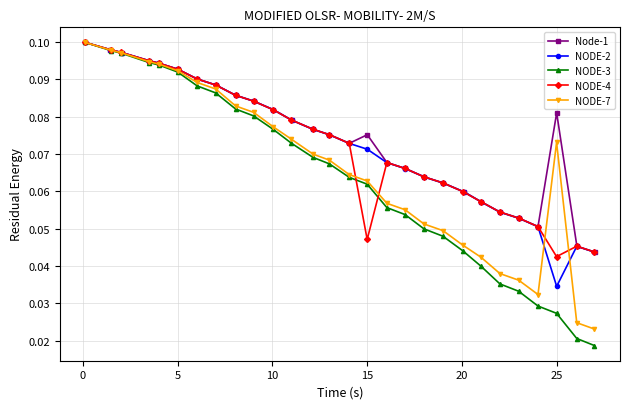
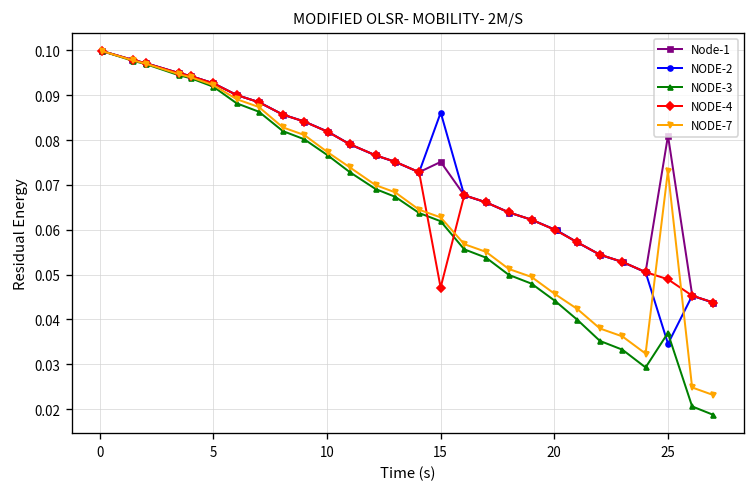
NODE-2, 15: 0.071 -> 0.086
NODE-3, 25: 0.027 -> 0.037
NODE-4, 25: 0.043 -> 0.049
